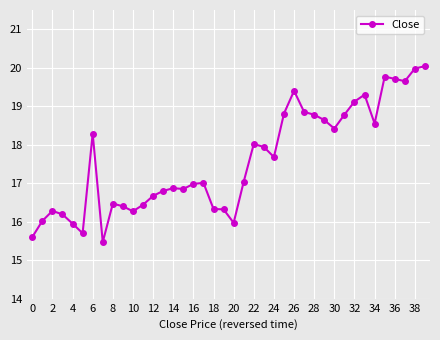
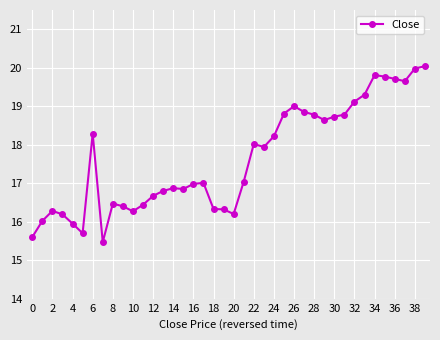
20: 16.0 -> 16.2
24: 17.7 -> 18.2
26: 19.4 -> 19.0
30: 18.4 -> 18.7
34: 18.6 -> 19.8
